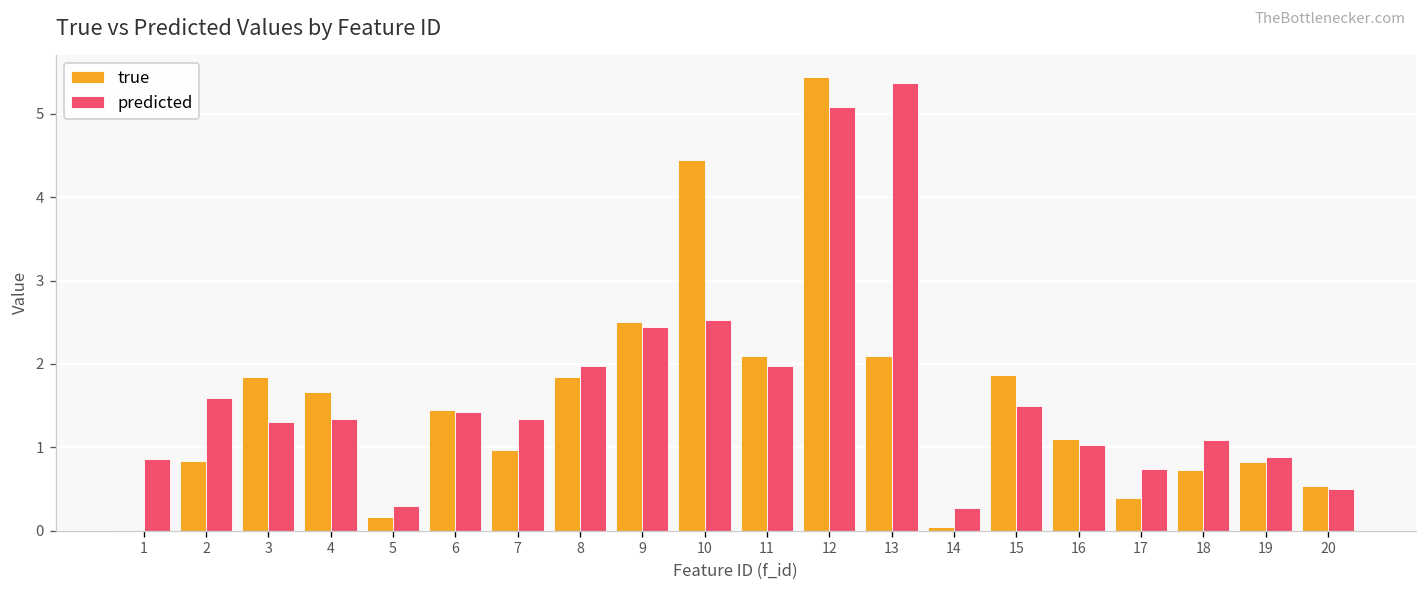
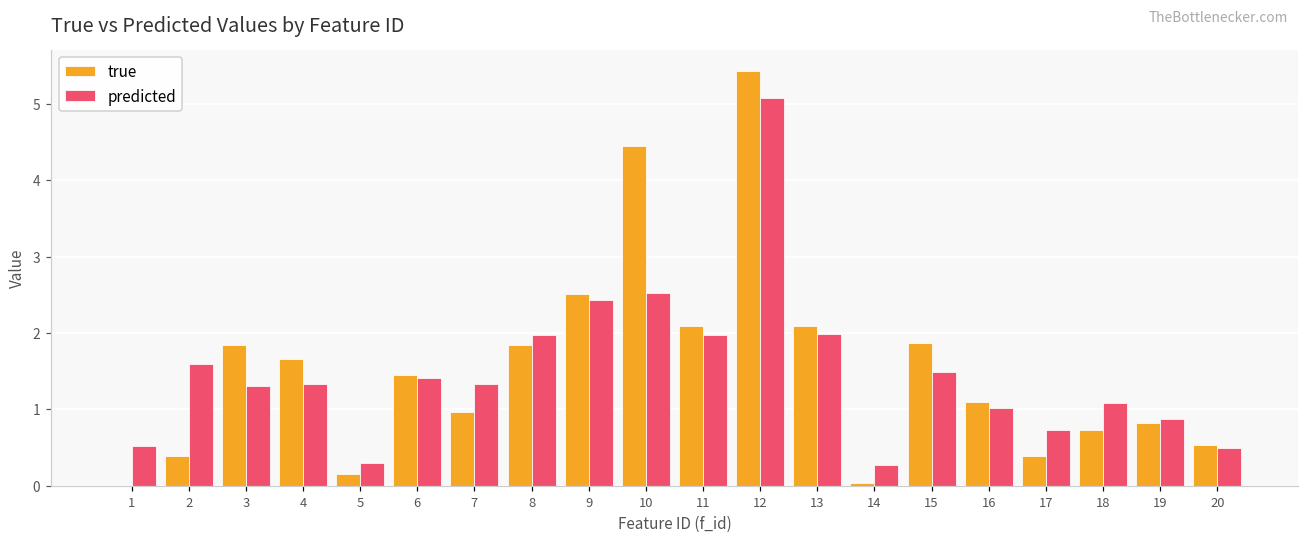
predicted, 1: 0.9 -> 0.5
true, 2: 0.8 -> 0.4
predicted, 13: 5.4 -> 2.0
